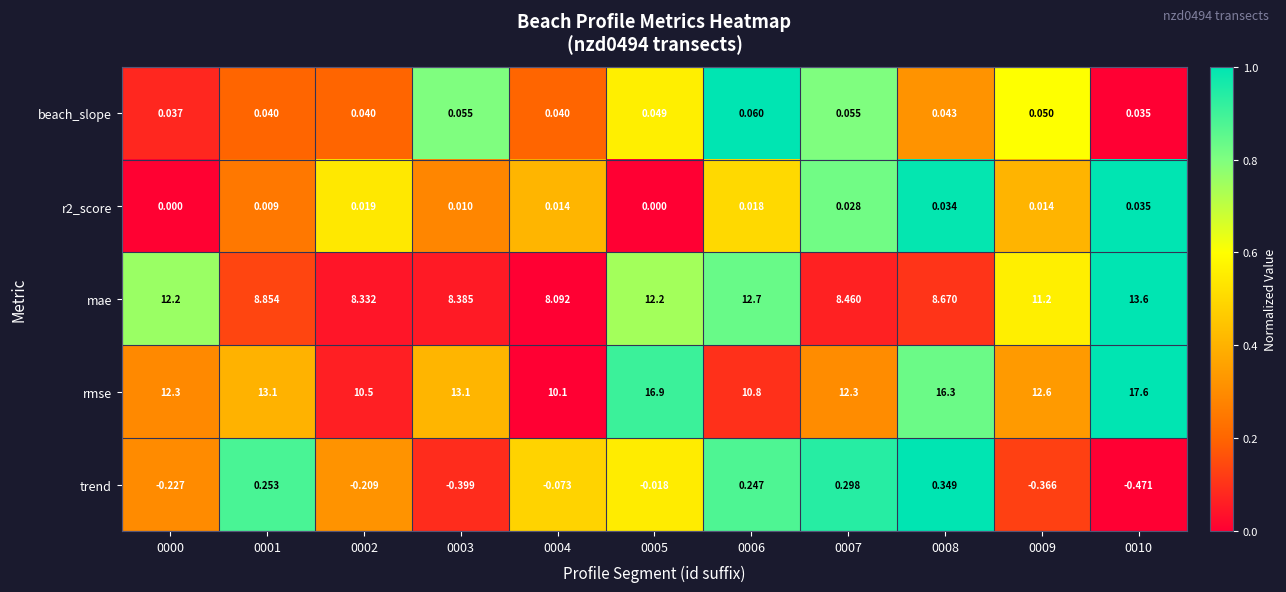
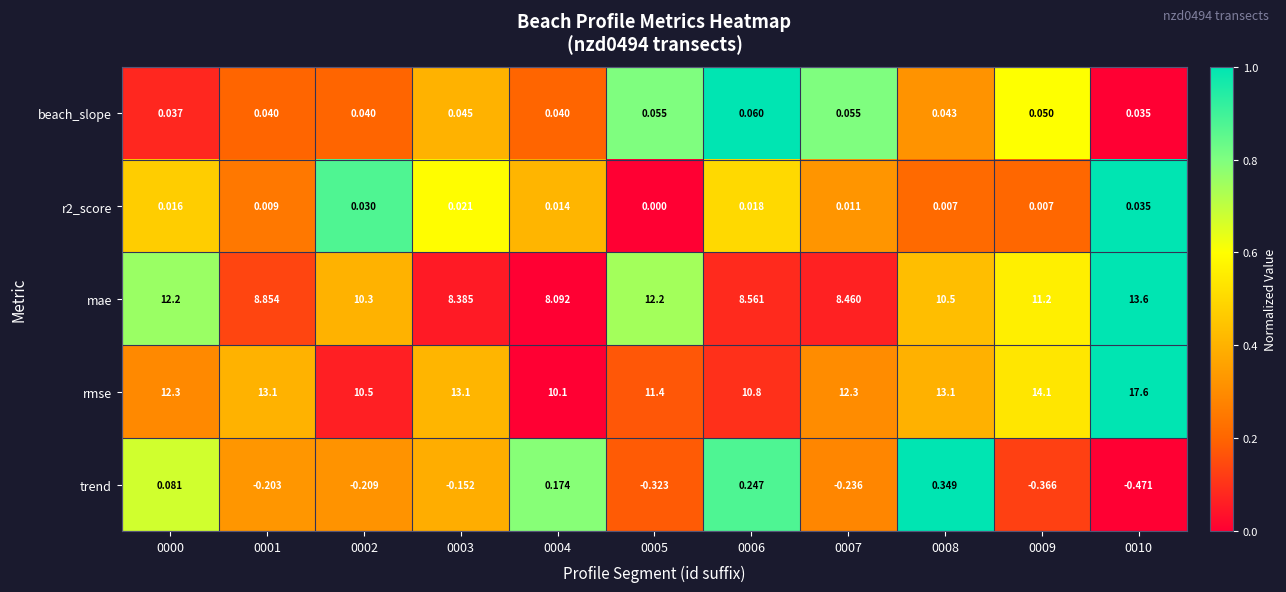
beach_slope, 0003: 0.055 -> 0.045
beach_slope, 0005: 0.049 -> 0.055
r2_score, 0000: 0.000 -> 0.016
r2_score, 0002: 0.019 -> 0.030
r2_score, 0003: 0.010 -> 0.021
r2_score, 0007: 0.028 -> 0.011
r2_score, 0008: 0.034 -> 0.007
r2_score, 0009: 0.014 -> 0.007
mae, 0002: 8.332 -> 10.3
mae, 0006: 12.7 -> 8.561
mae, 0008: 8.670 -> 10.5
rmse, 0005: 16.9 -> 11.4
rmse, 0008: 16.3 -> 13.1
rmse, 0009: 12.6 -> 14.1
trend, 0000: -0.227 -> 0.081
trend, 0001: 0.253 -> -0.203
trend, 0003: -0.399 -> -0.152
trend, 0004: -0.073 -> 0.174
trend, 0005: -0.018 -> -0.323
trend, 0007: 0.298 -> -0.236
